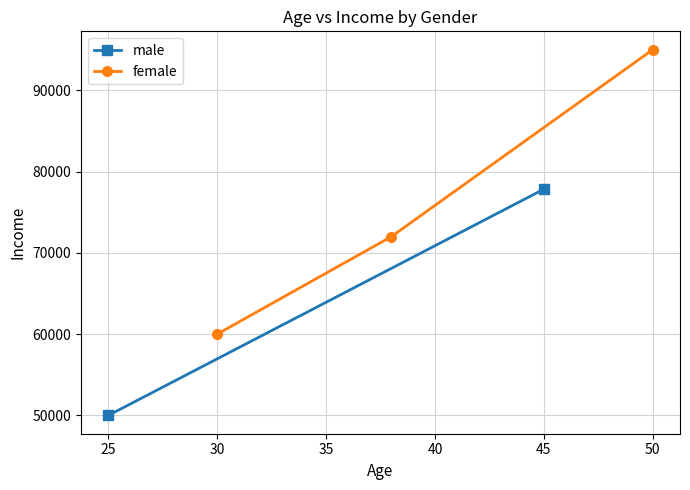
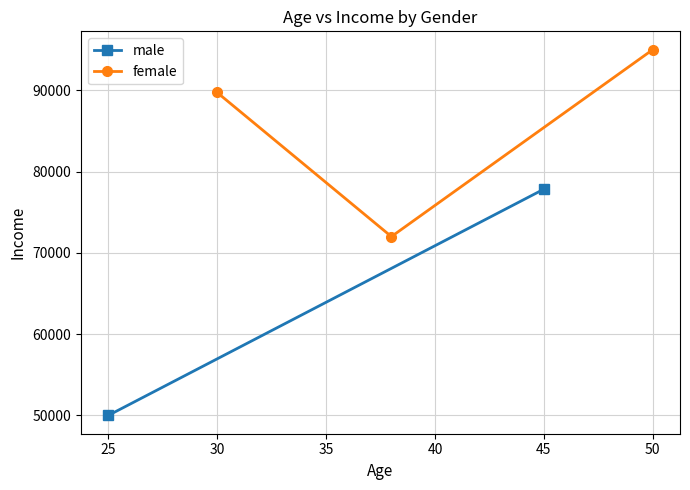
female, 30: 60000 -> 90000
